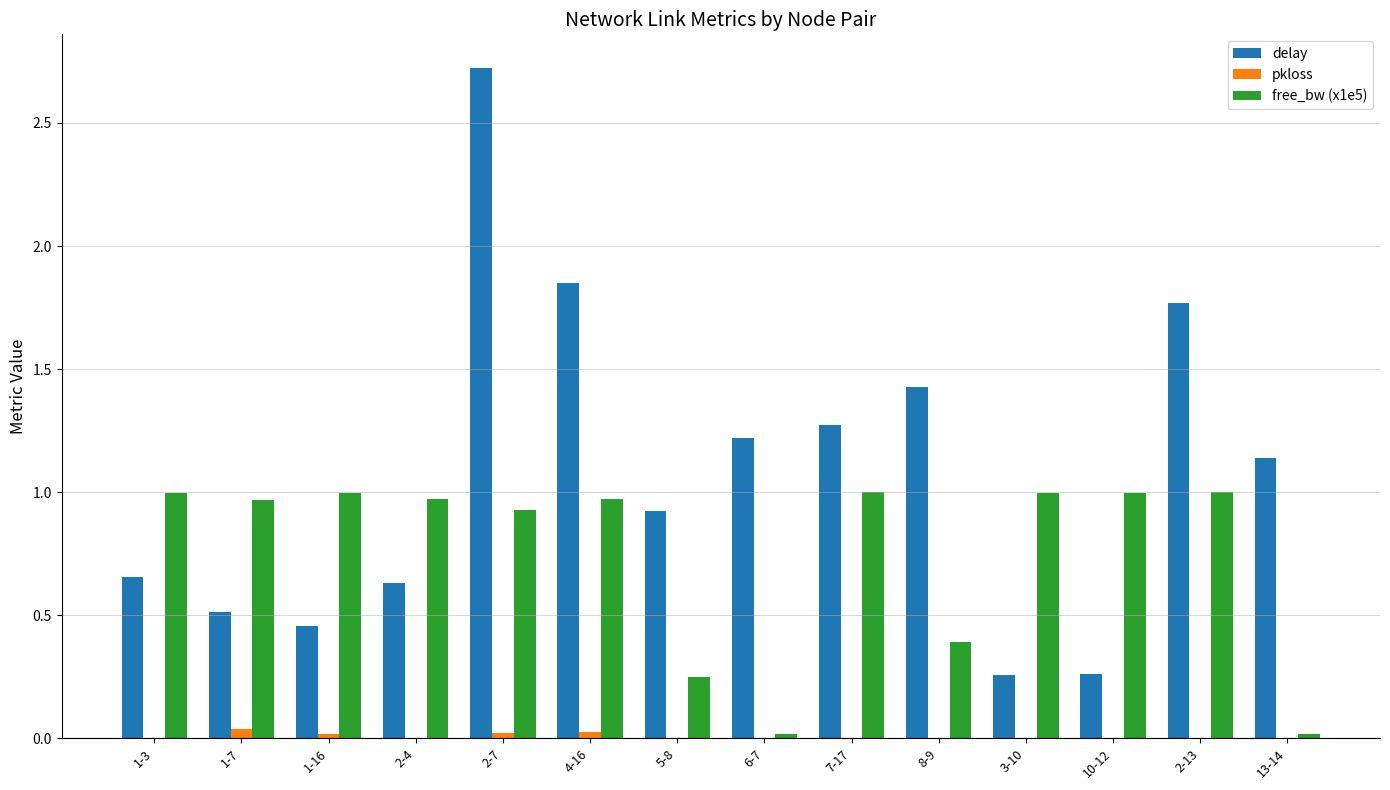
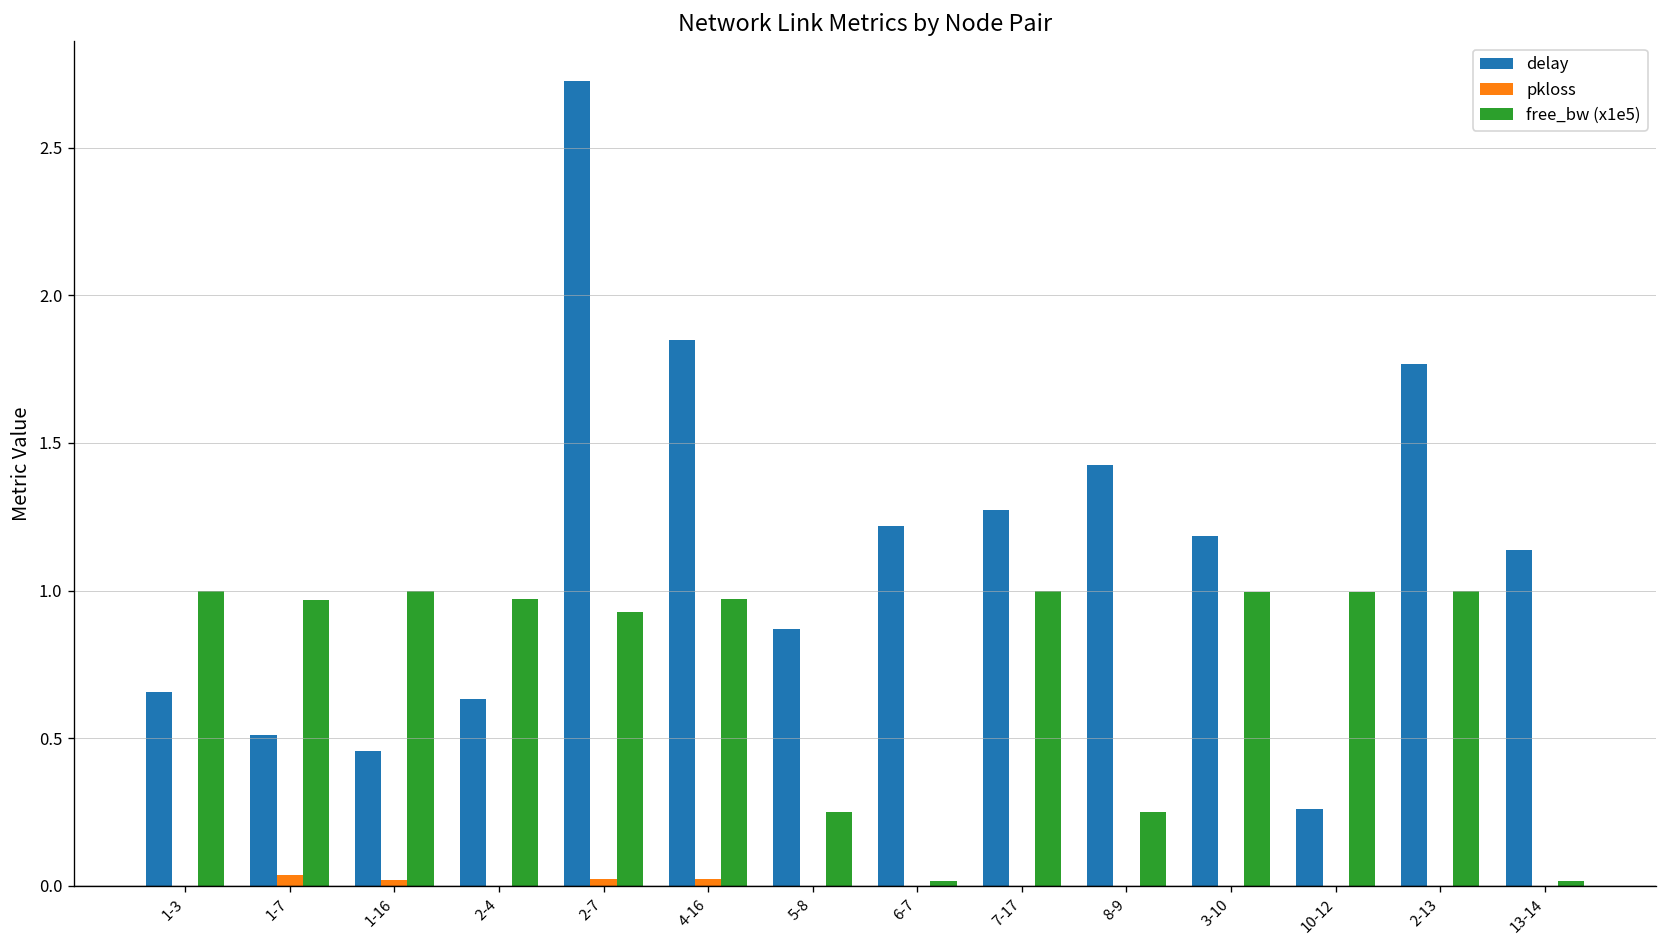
delay, 5-8: 0.92 -> 0.87
free_bw (x1e5), 8-9: 0.39 -> 0.25
delay, 3-10: 0.26 -> 1.18
